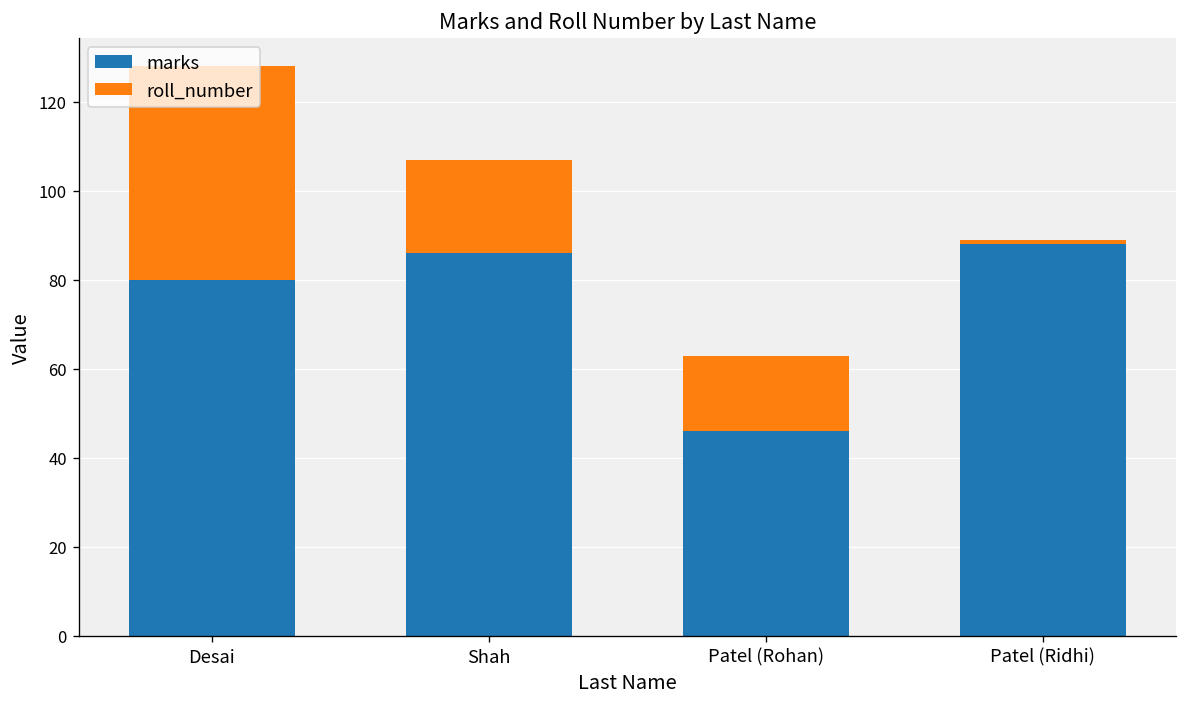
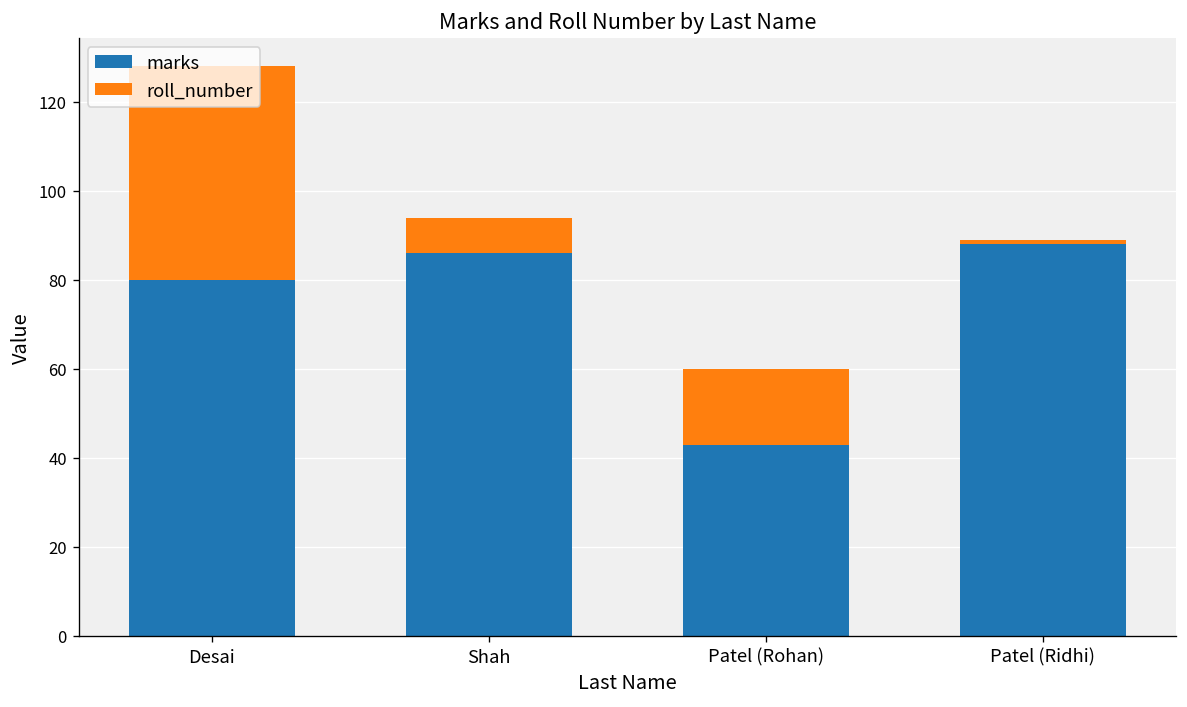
roll_number, Shah: 21 -> 8
marks, Patel (Rohan): 46 -> 43
